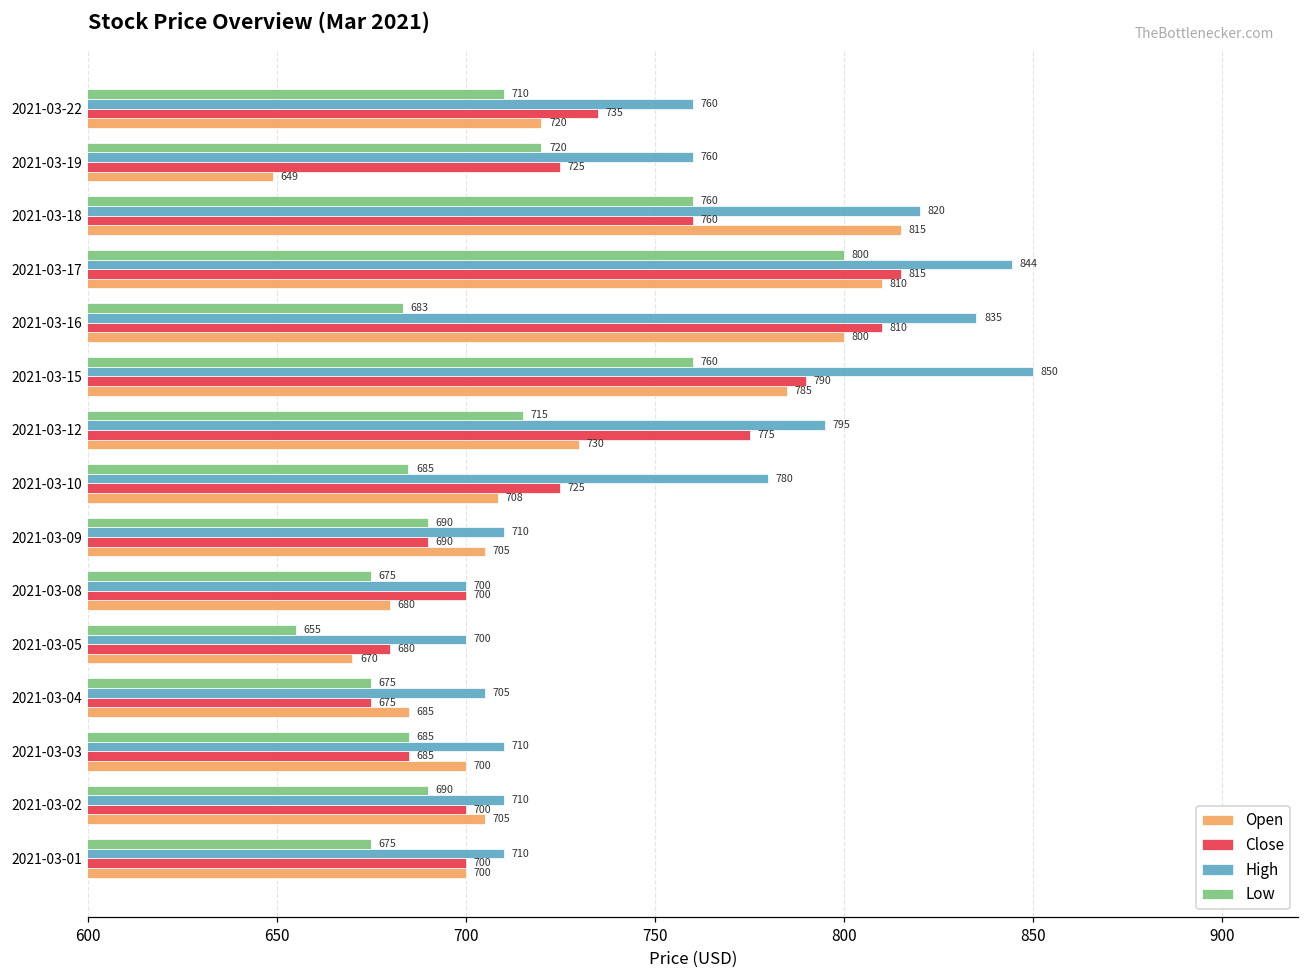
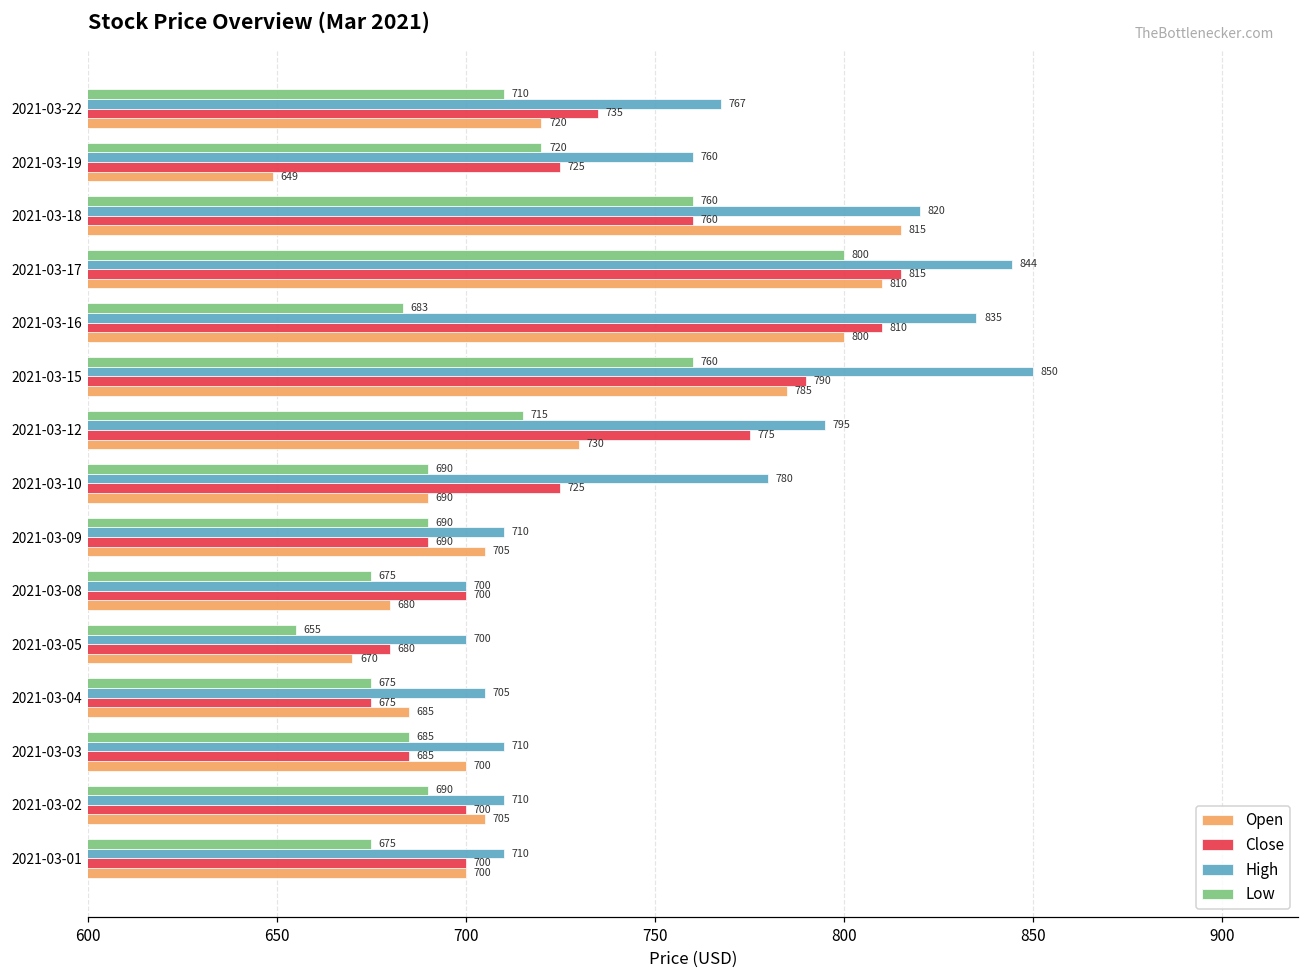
High, 2021-03-22: 760 -> 767
Low, 2021-03-10: 685 -> 690
Open, 2021-03-10: 708 -> 690
